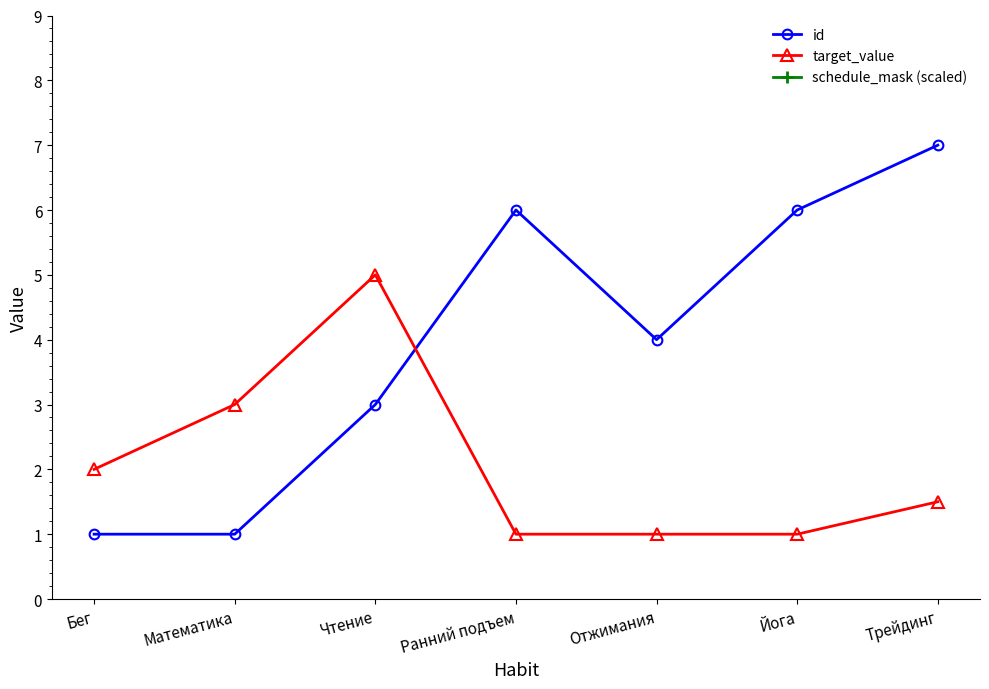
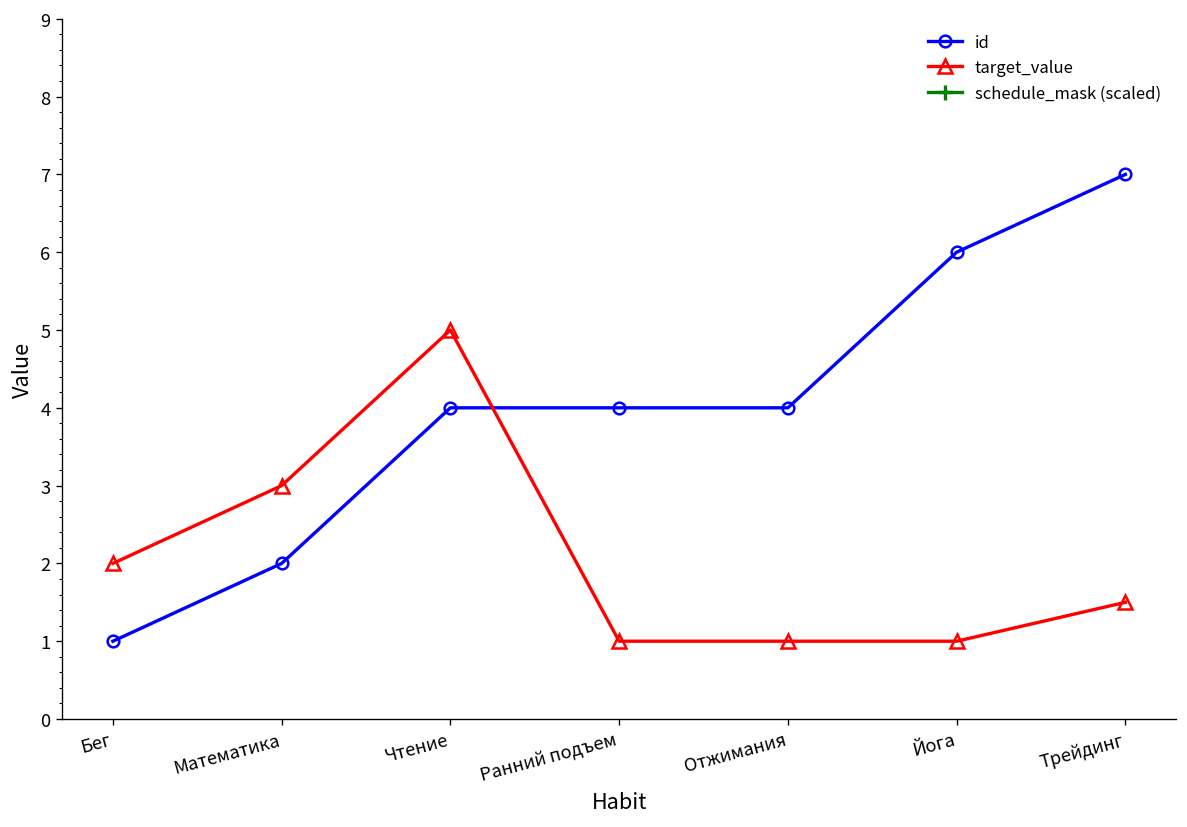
id, Математика: 1 -> 2
id, Чтение: 3 -> 4
id, Ранний подъем: 6 -> 4
